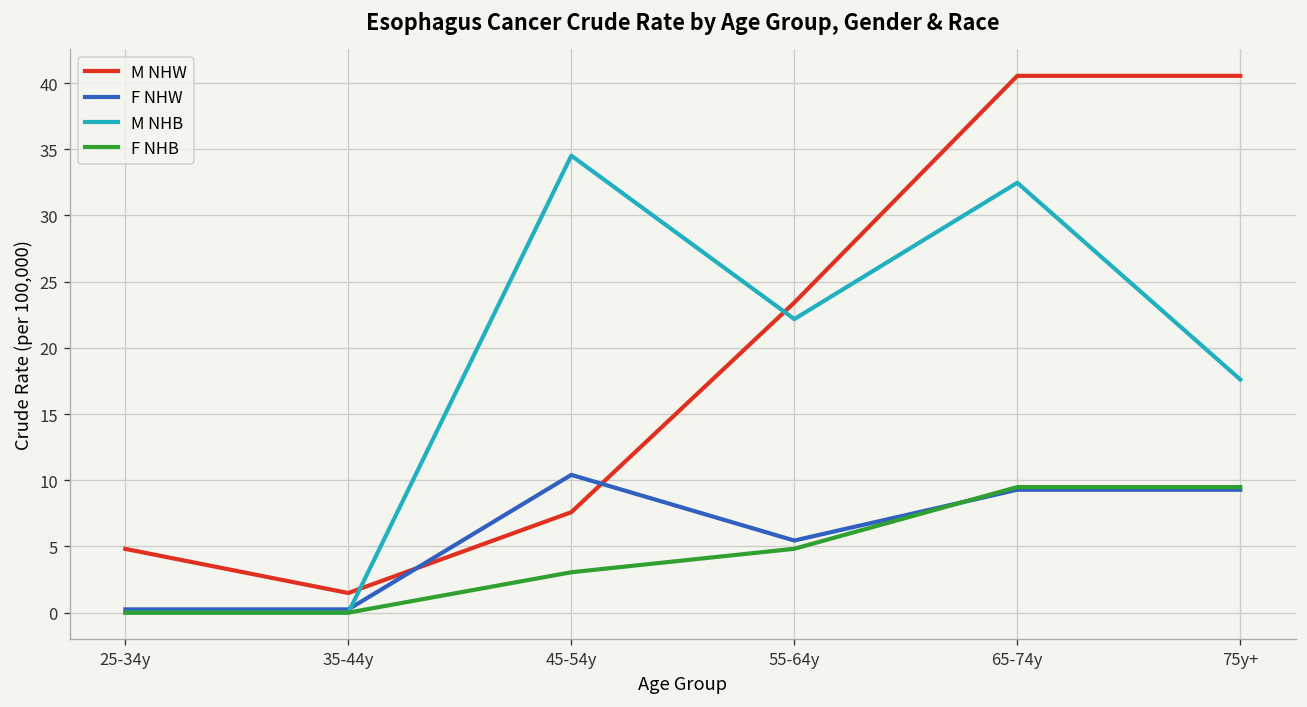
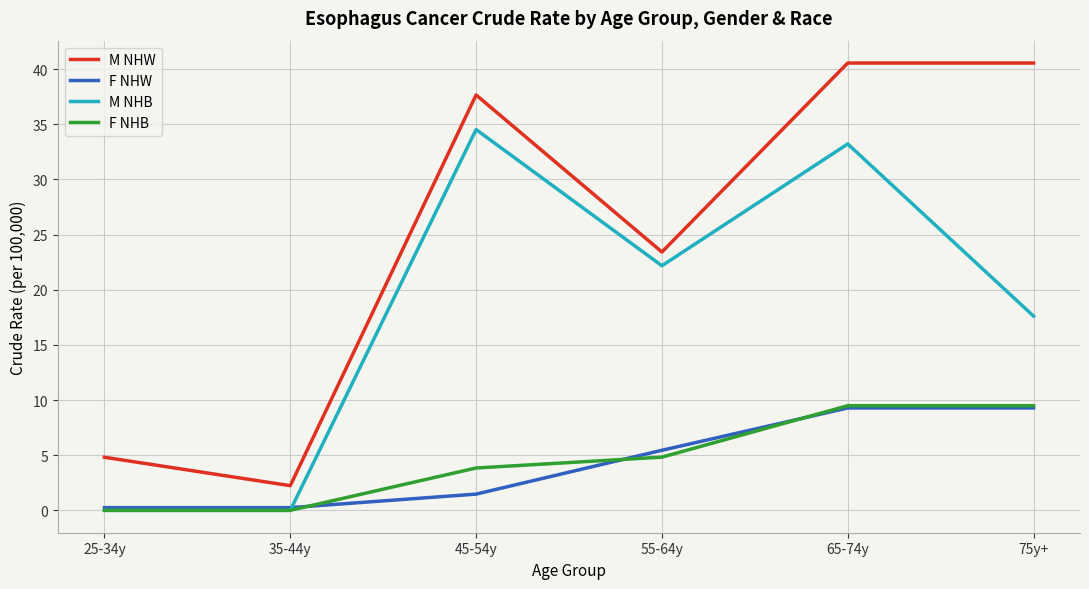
M NHW, 35-44y: 1.5 -> 2.2
M NHW, 45-54y: 7.6 -> 37.7
F NHW, 45-54y: 10.4 -> 1.5
F NHB, 45-54y: 3.1 -> 3.8
M NHB, 65-74y: 32.5 -> 33.2
